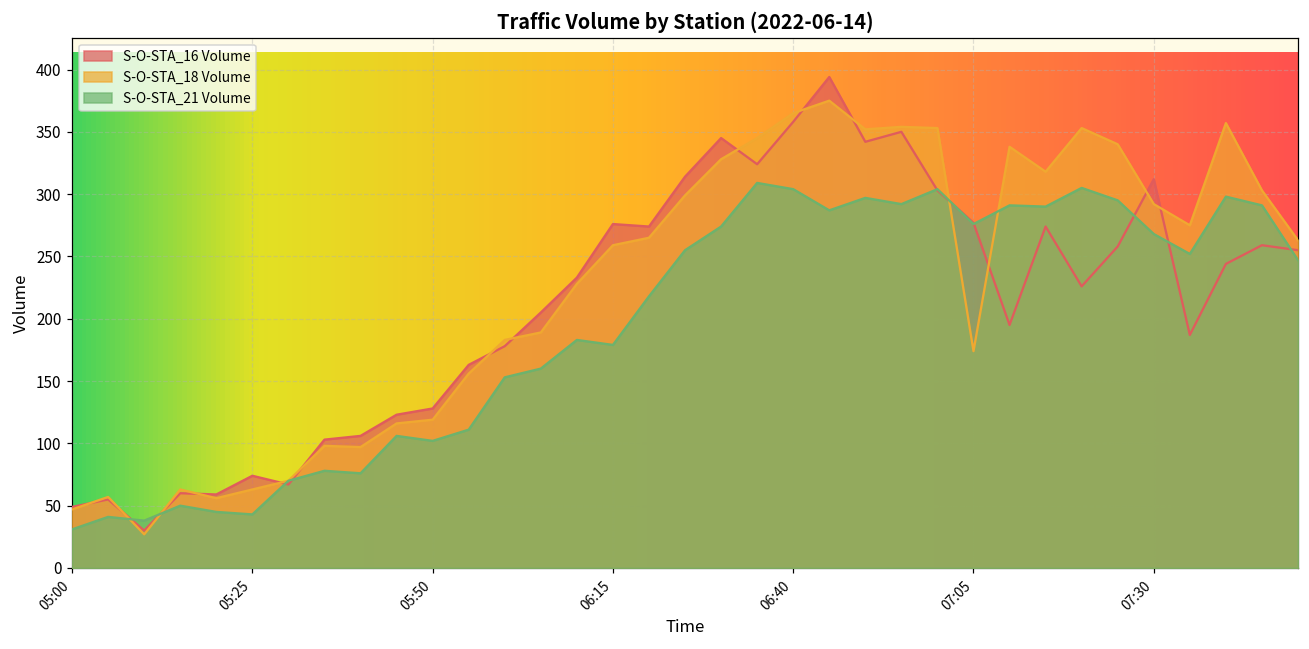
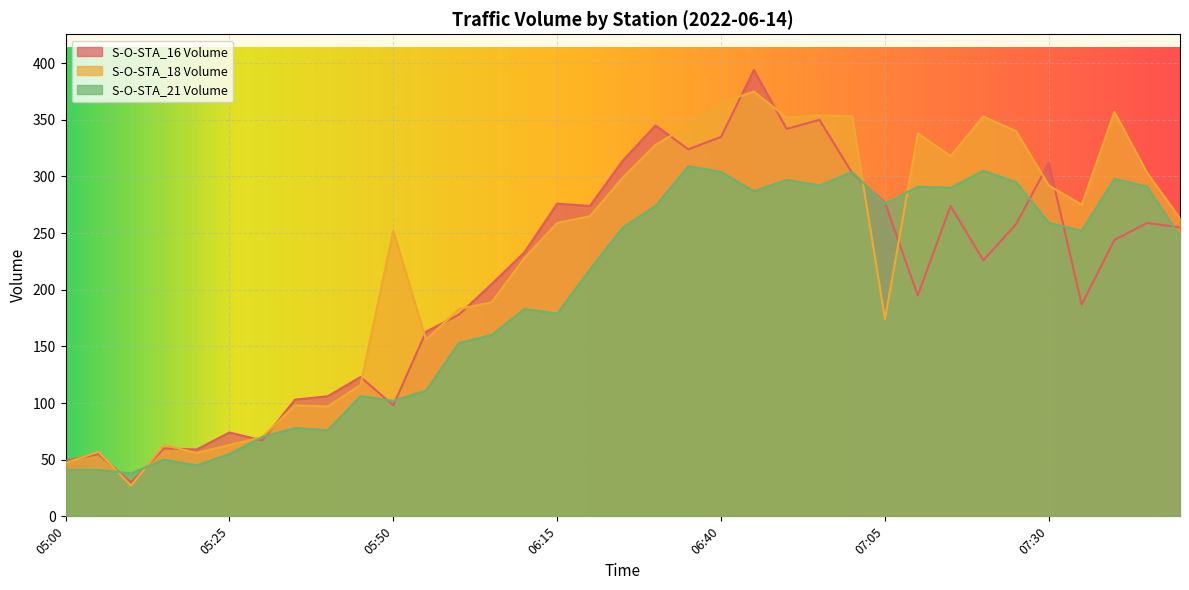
S-O-STA_21 Volume, 05:00: 31 -> 41
S-O-STA_21 Volume, 05:25: 43 -> 55
S-O-STA_16 Volume, 05:50: 128 -> 98
S-O-STA_18 Volume, 05:50: 119 -> 252
S-O-STA_16 Volume, 06:40: 358 -> 335
S-O-STA_21 Volume, 07:30: 268 -> 259
